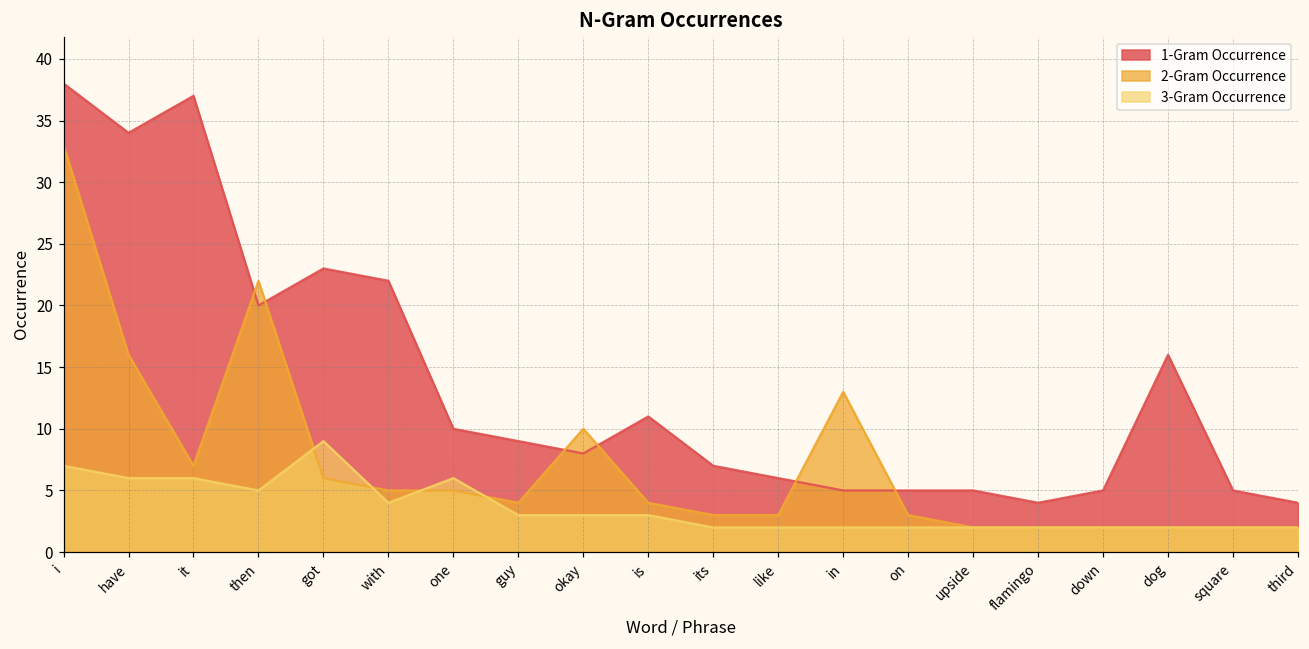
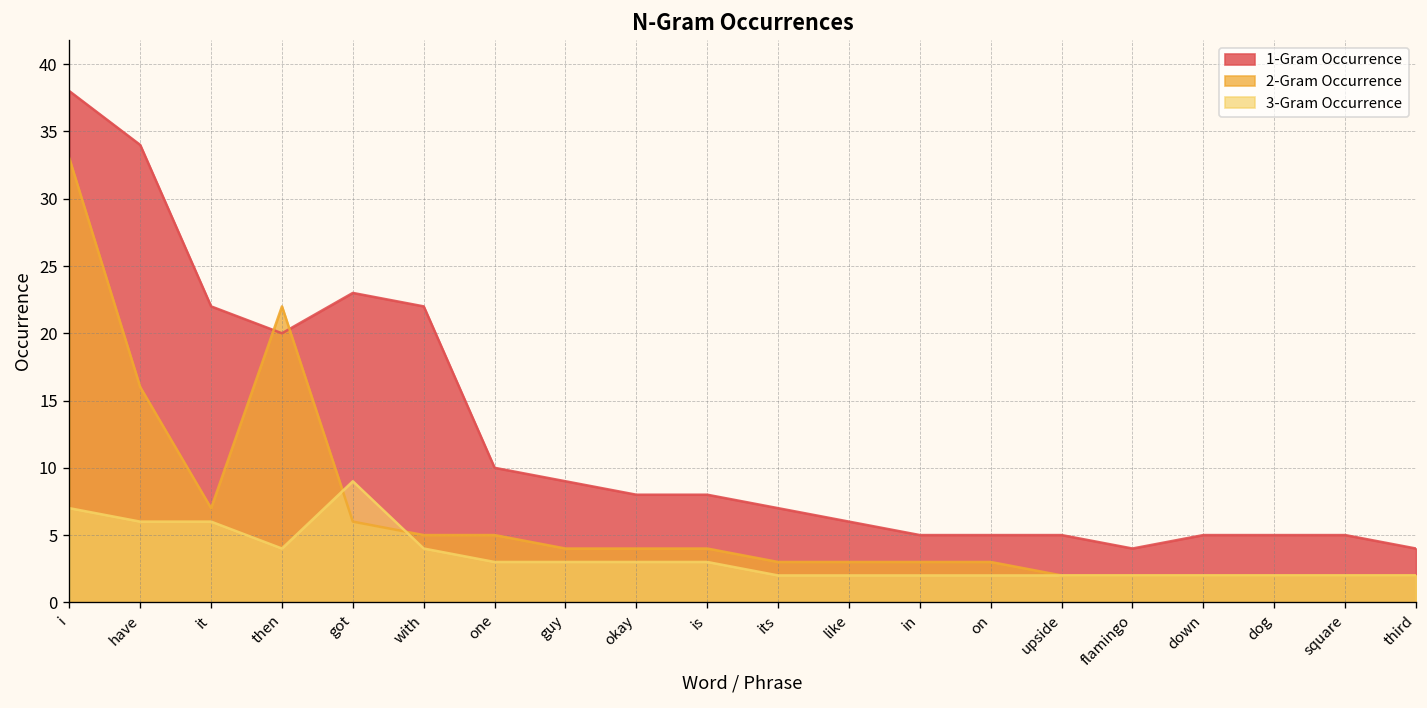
1-Gram Occurrence, it: 37 -> 22
3-Gram Occurrence, then: 5 -> 4
3-Gram Occurrence, one: 6 -> 3
2-Gram Occurrence, okay: 10 -> 4
1-Gram Occurrence, is: 11 -> 8
2-Gram Occurrence, in: 13 -> 3
1-Gram Occurrence, dog: 16 -> 5
